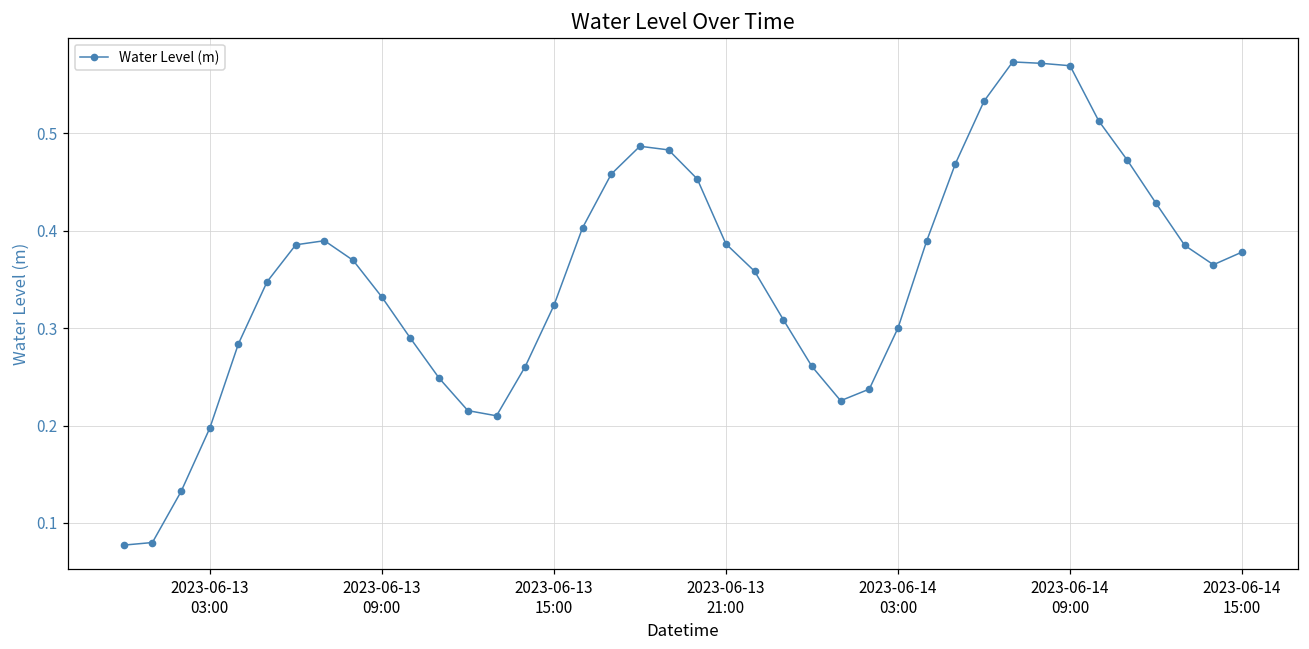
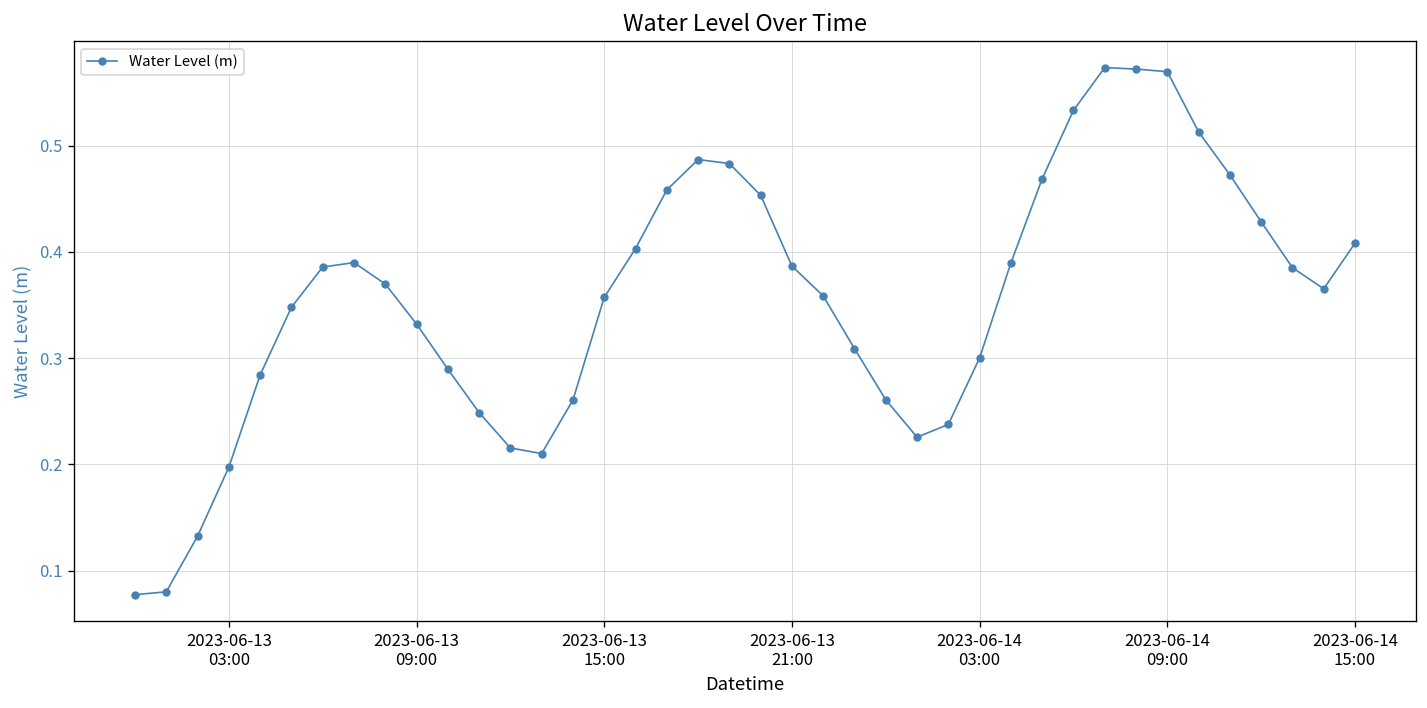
2023-06-13 15:00: 0.32 -> 0.36
2023-06-14 15:00: 0.38 -> 0.41
